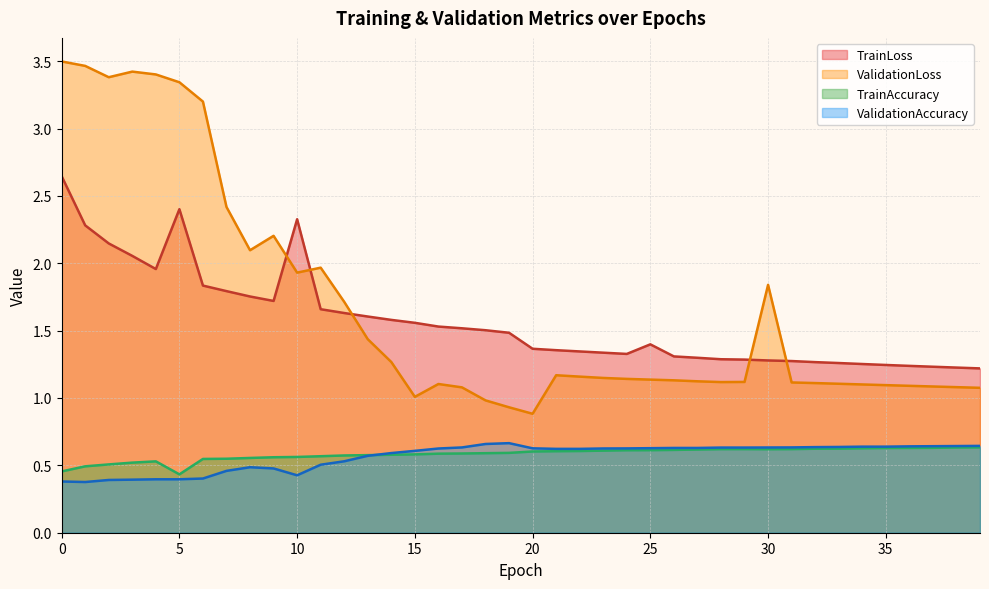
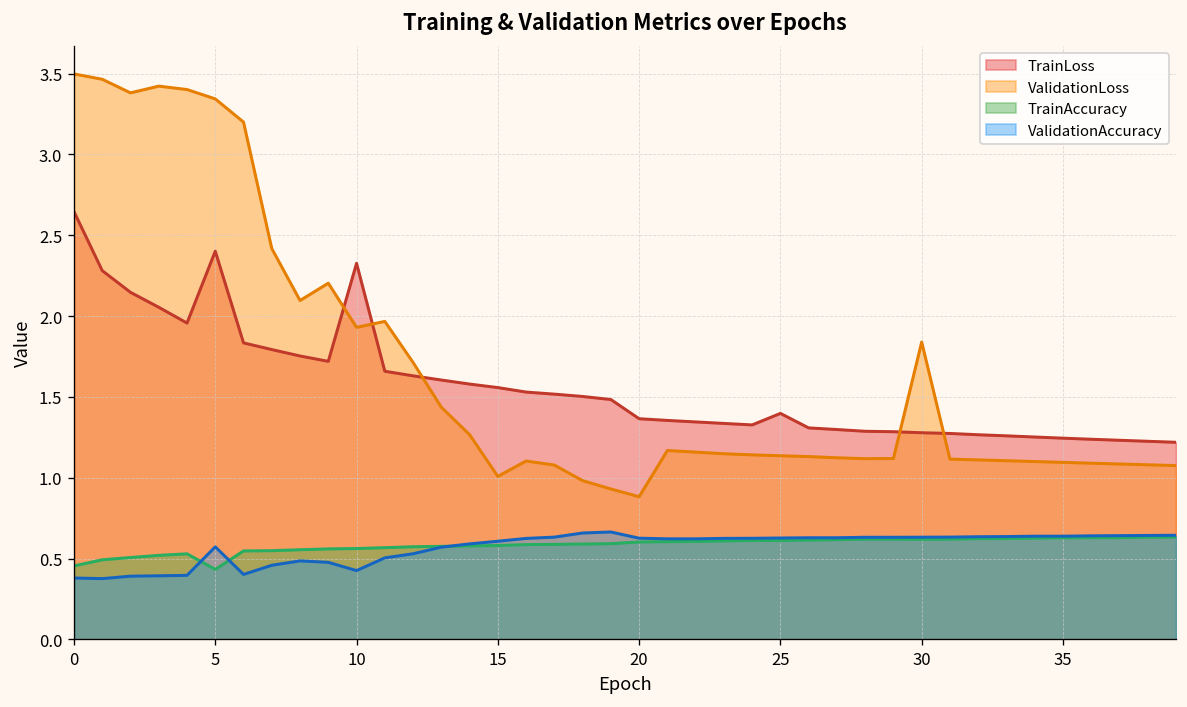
ValidationAccuracy, 5: 0.40 -> 0.57
